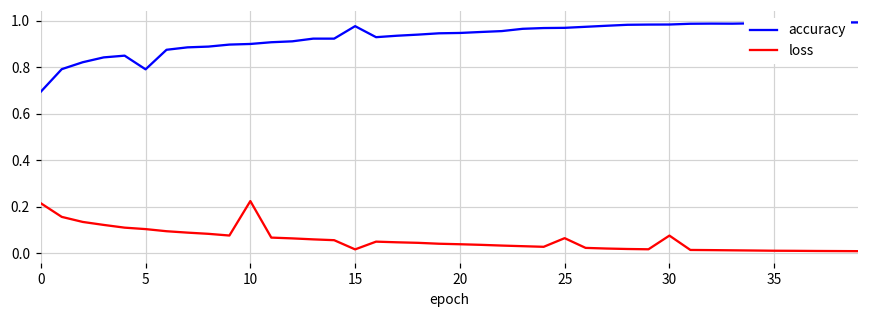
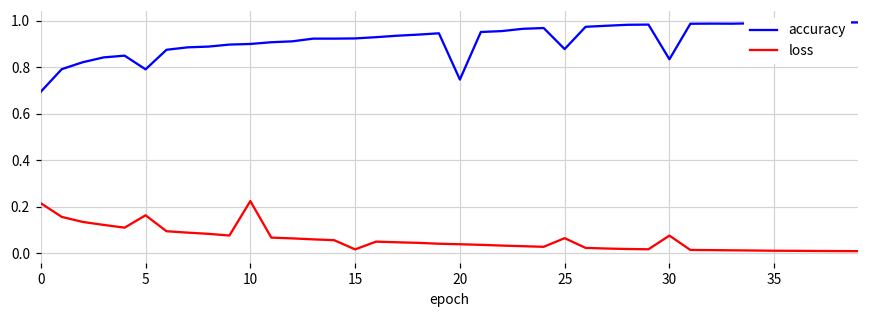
loss, 5: 0.10 -> 0.16
accuracy, 15: 0.98 -> 0.92
accuracy, 20: 0.95 -> 0.75
accuracy, 25: 0.97 -> 0.88
accuracy, 30: 0.98 -> 0.83
